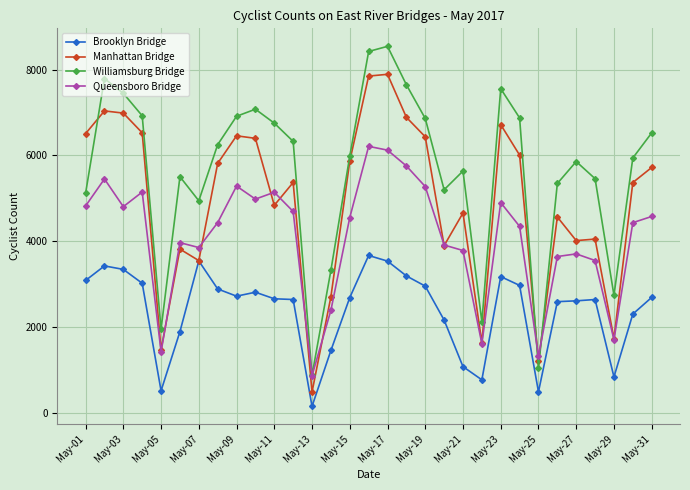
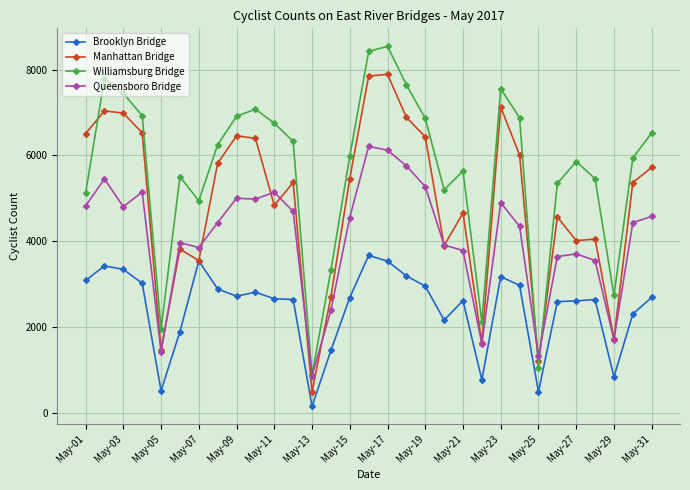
Queensboro Bridge, May-09: 5300 -> 5000
Manhattan Bridge, May-15: 5900 -> 5500
Brooklyn Bridge, May-21: 1100 -> 2600
Manhattan Bridge, May-23: 6700 -> 7100
